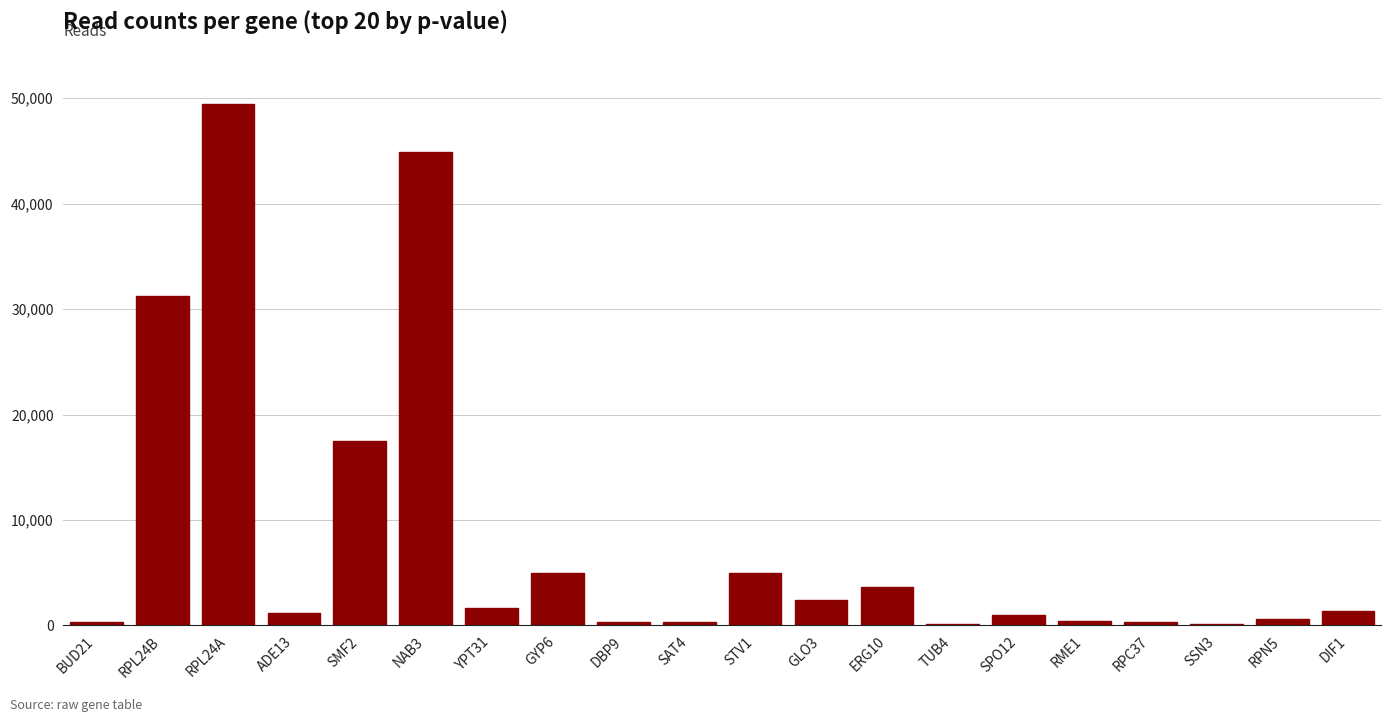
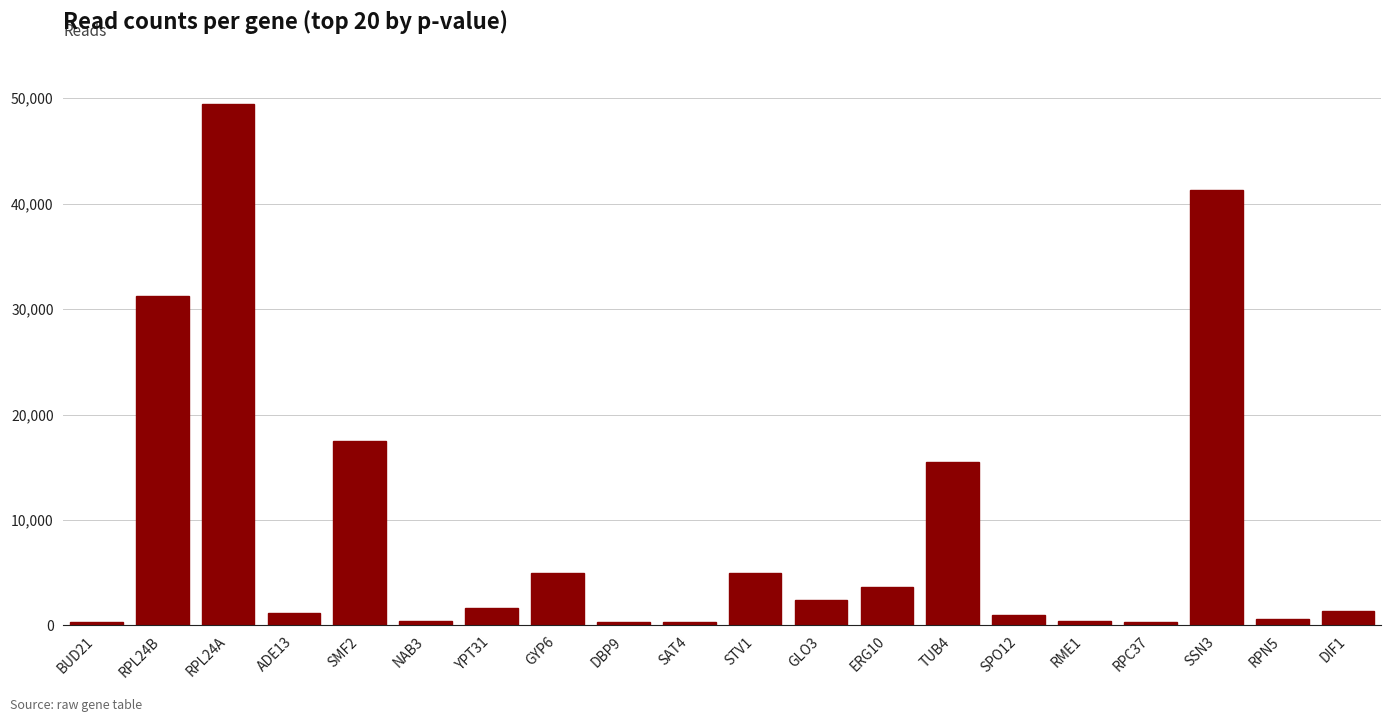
NAB3: 44,900 -> 400
TUB4: 200 -> 15,500
SSN3: 100 -> 41,300
